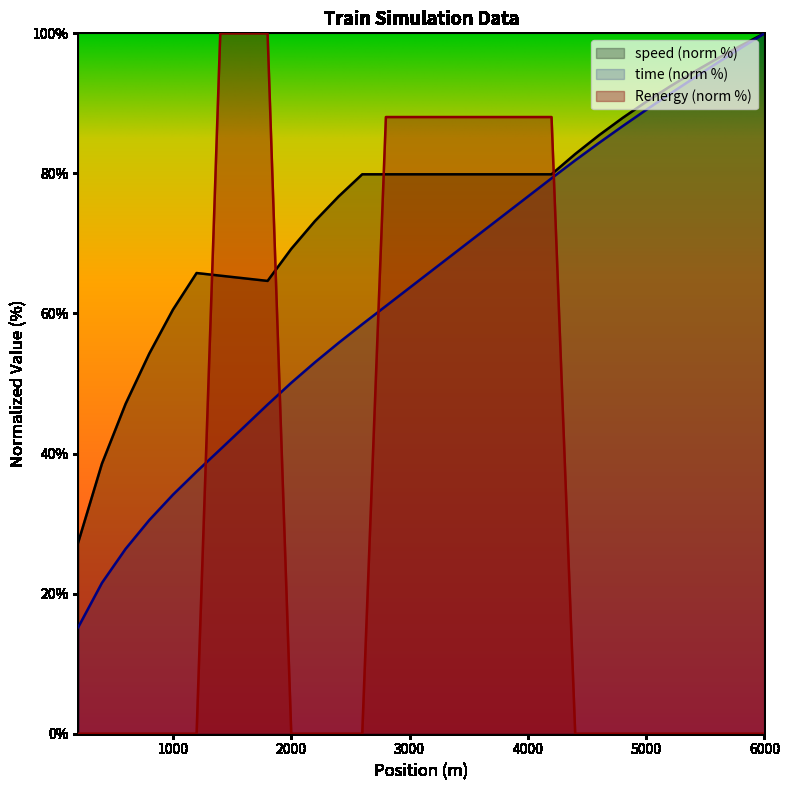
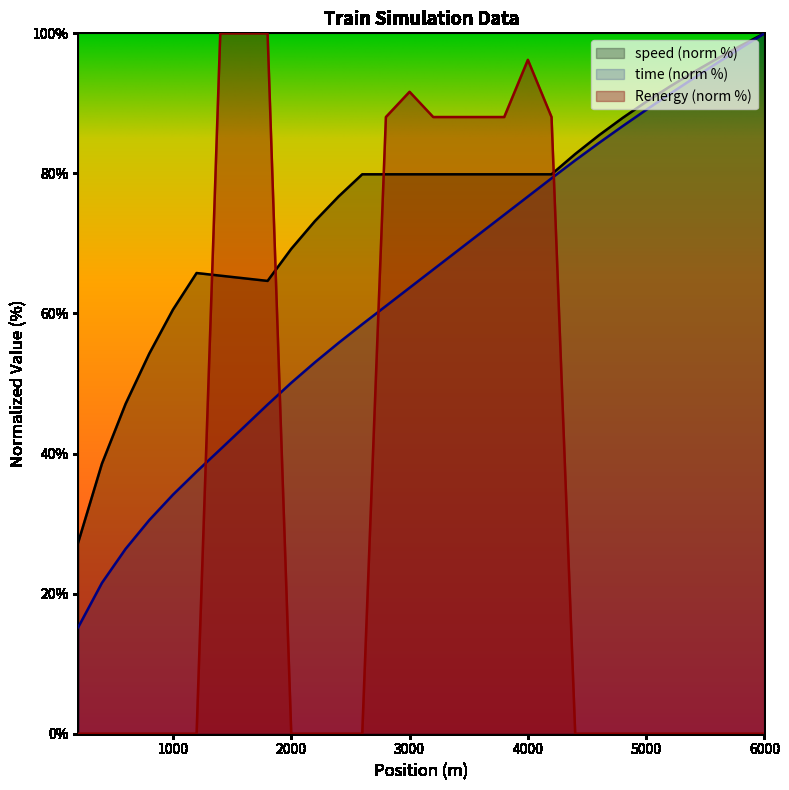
Renergy (norm %), 3000: 88% -> 92%
Renergy (norm %), 4000: 88% -> 96%
